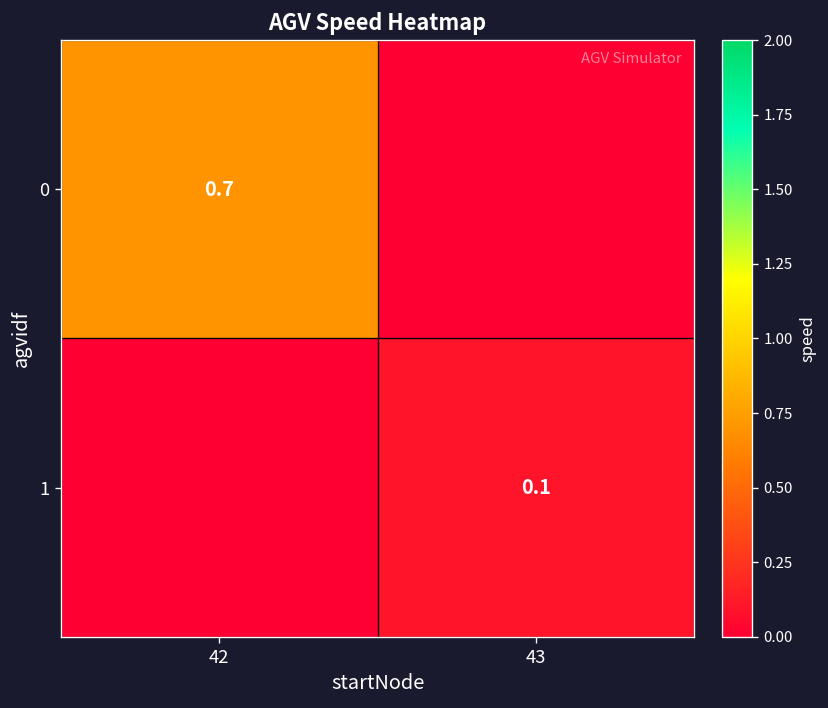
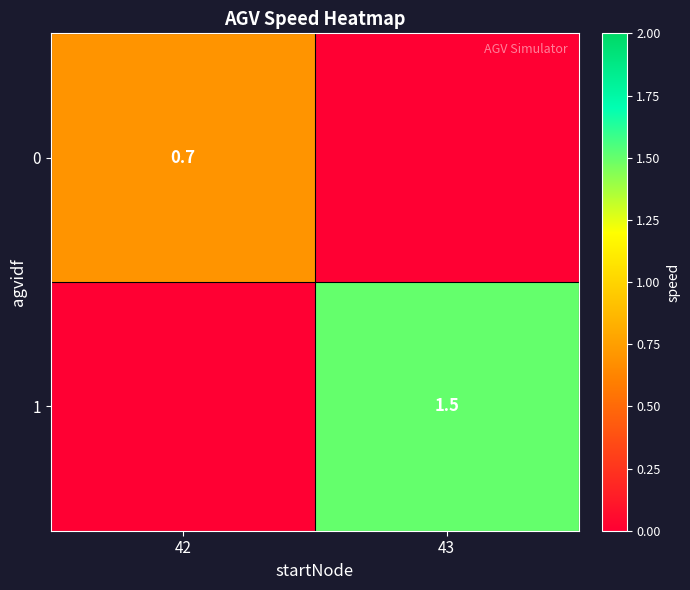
1, 43: 0.1 -> 1.5
